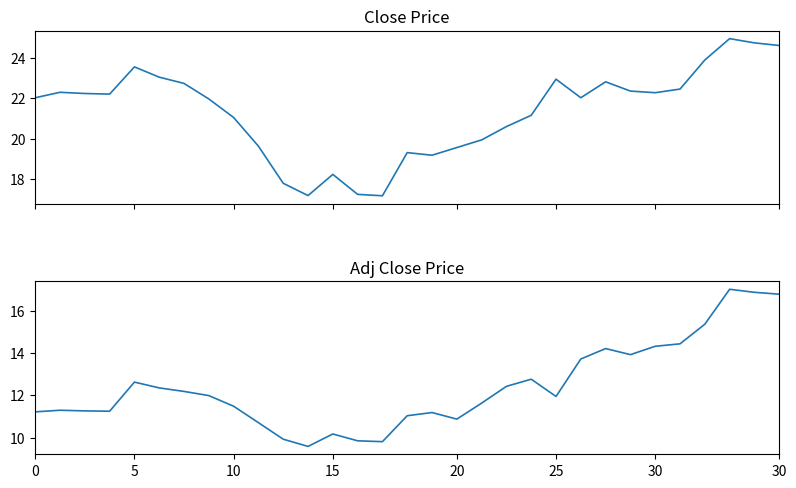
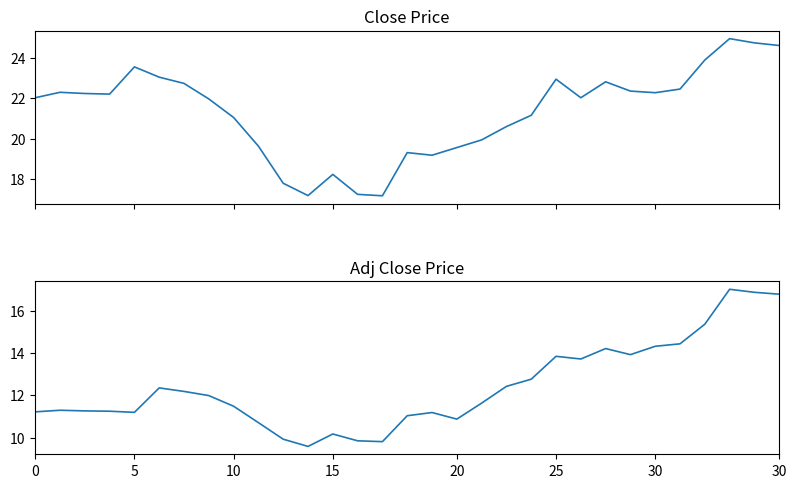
Adj Close Price, 5: 12.6 -> 11.2
Adj Close Price, 25: 12.0 -> 13.8
